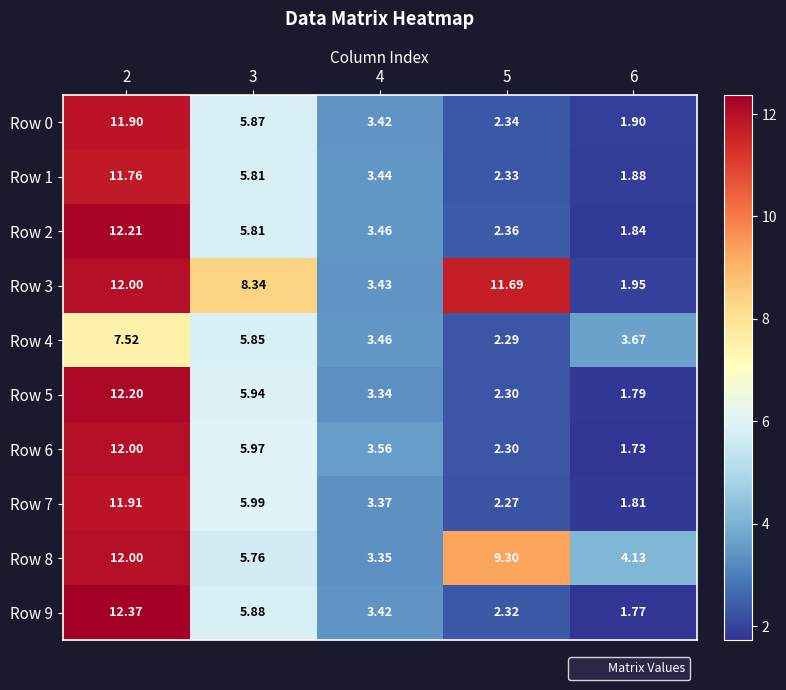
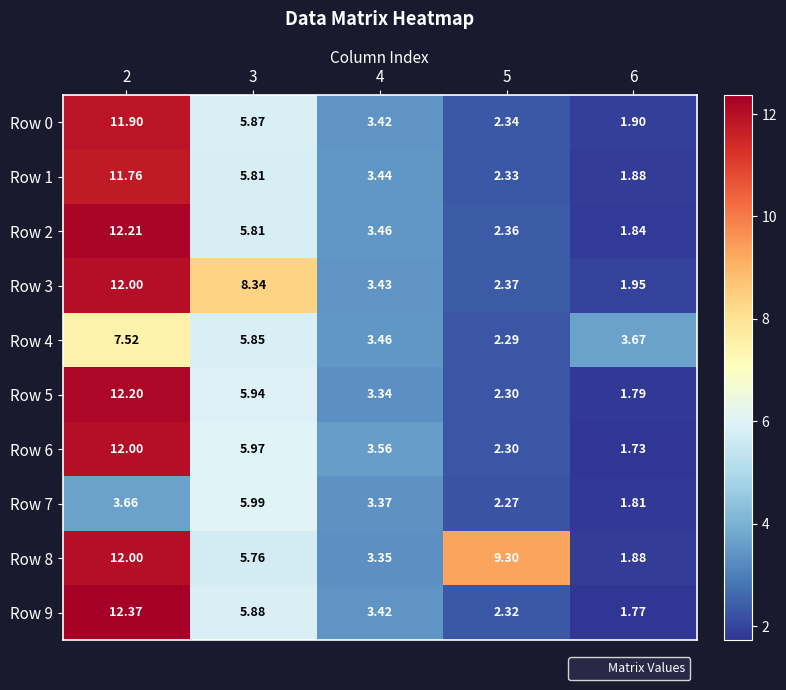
Row 3, 5: 11.69 -> 2.37
Row 7, 2: 11.91 -> 3.66
Row 8, 6: 4.13 -> 1.88
